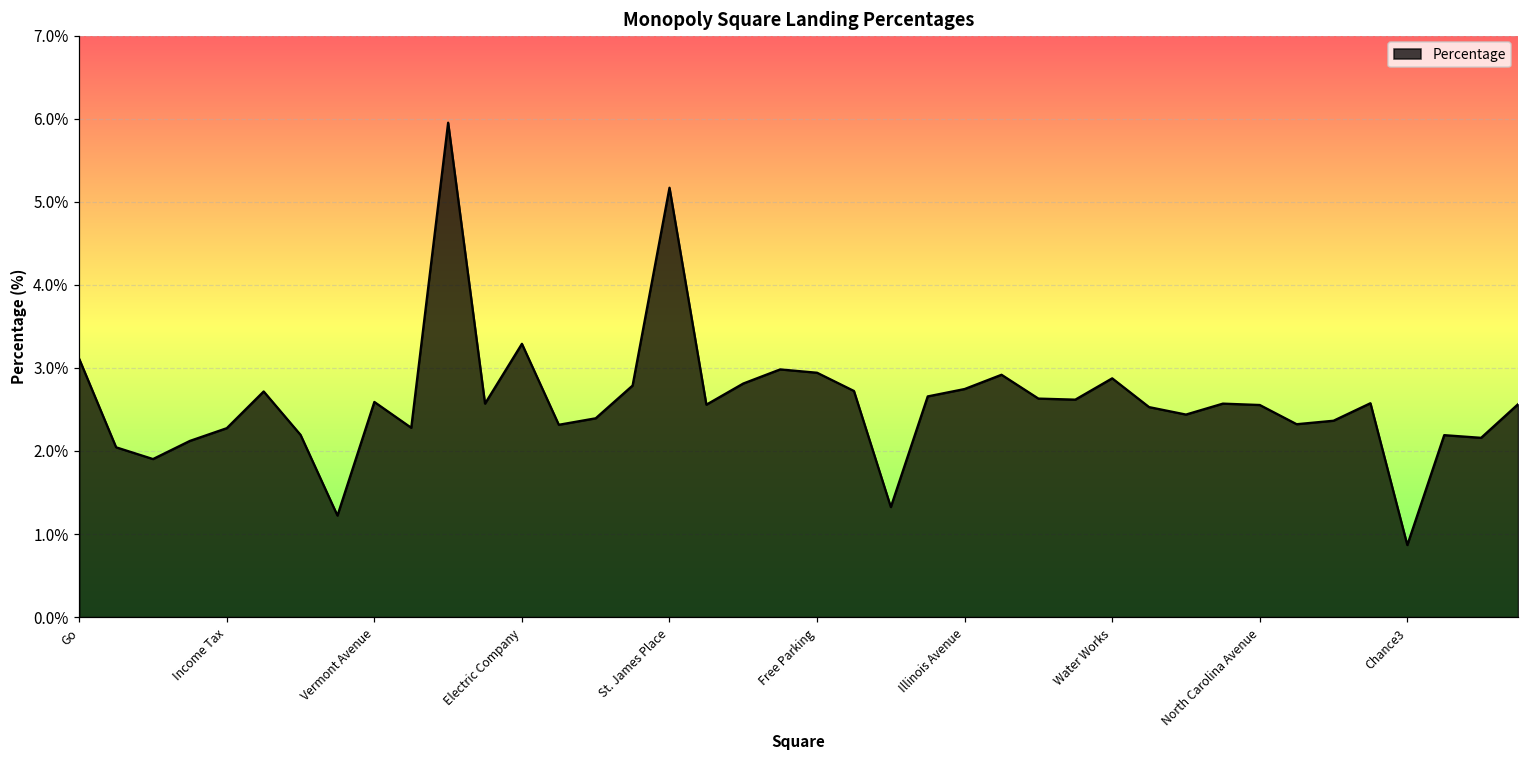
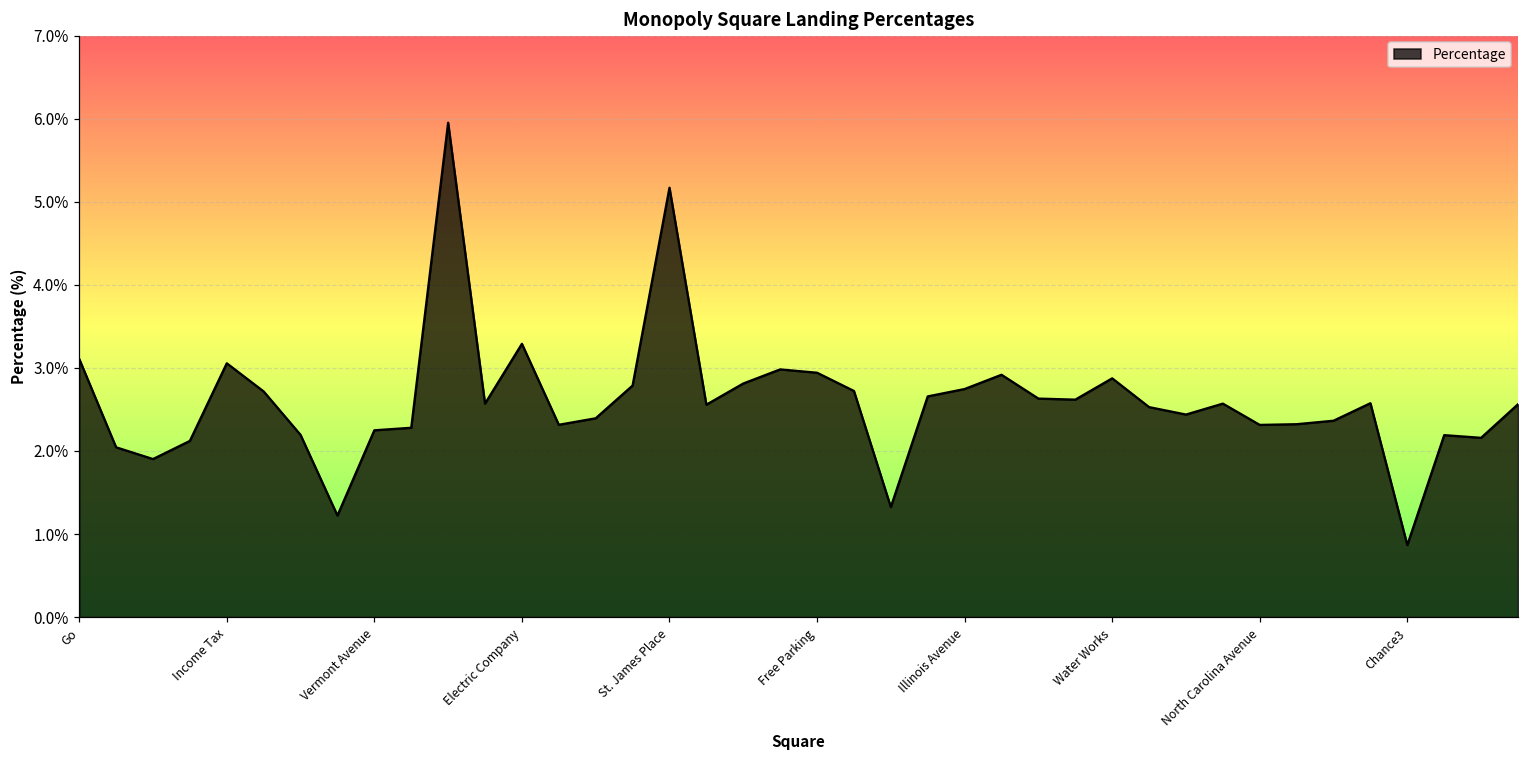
Income Tax: 2.3% -> 3.1%
Vermont Avenue: 2.6% -> 2.2%
North Carolina Avenue: 2.6% -> 2.3%
